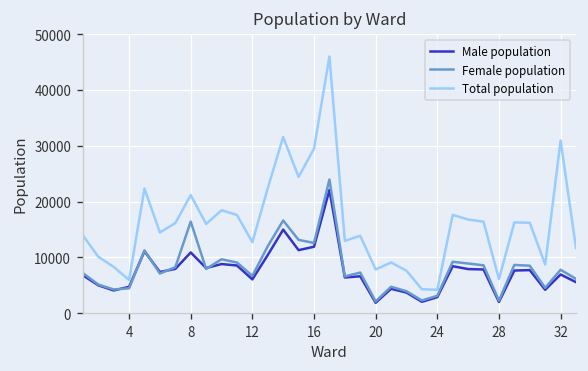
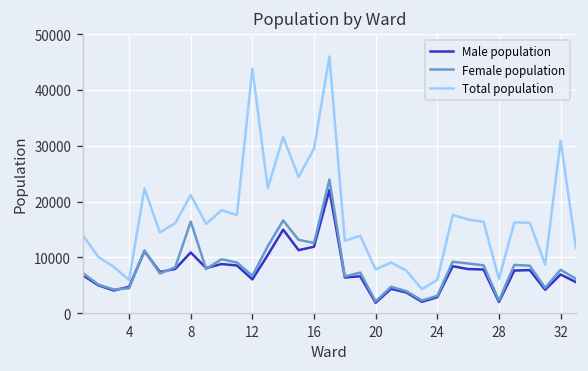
Total population, 12: 13000 -> 44000
Total population, 24: 4000 -> 6000
